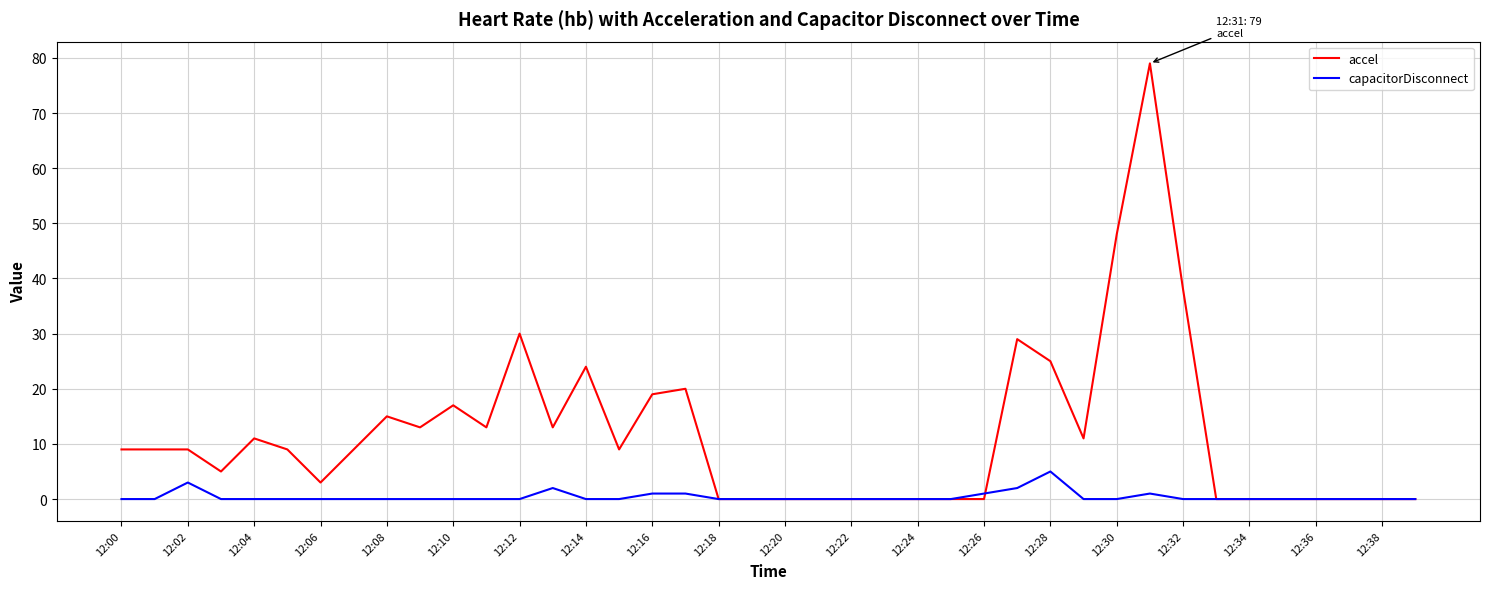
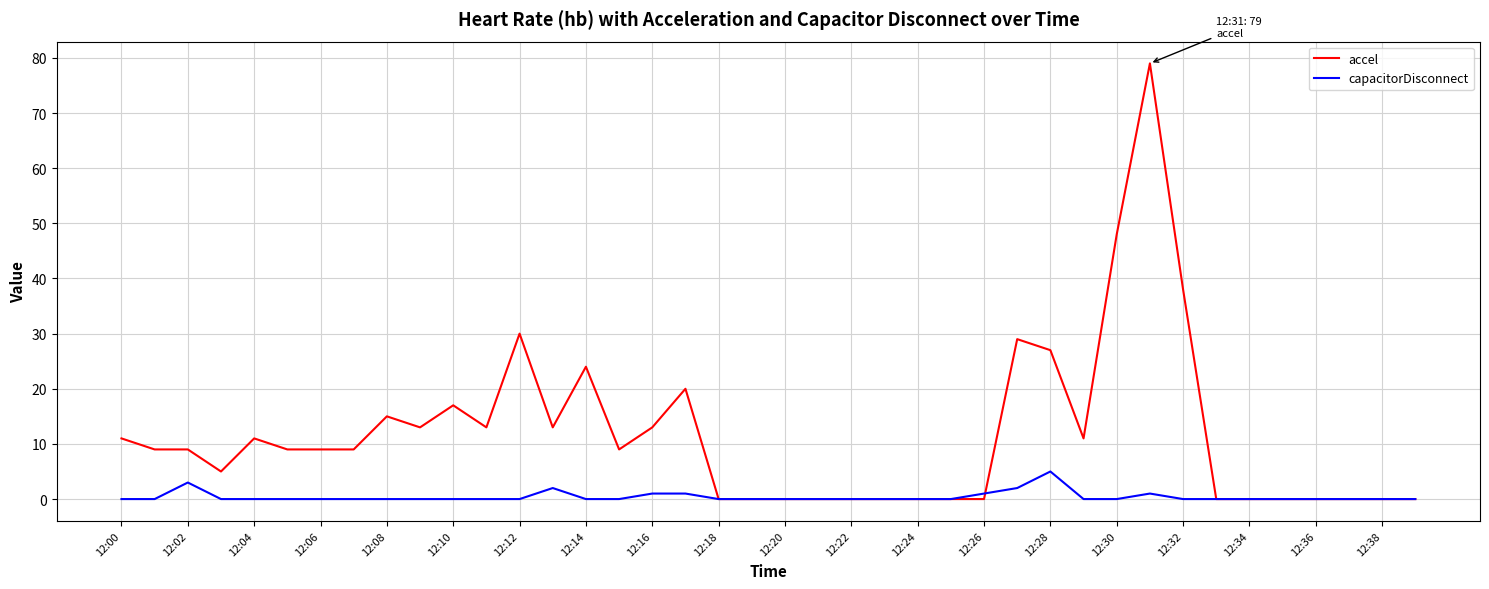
accel, 12:00: 9 -> 11
accel, 12:06: 3 -> 9
accel, 12:16: 19 -> 13
accel, 12:28: 25 -> 27
